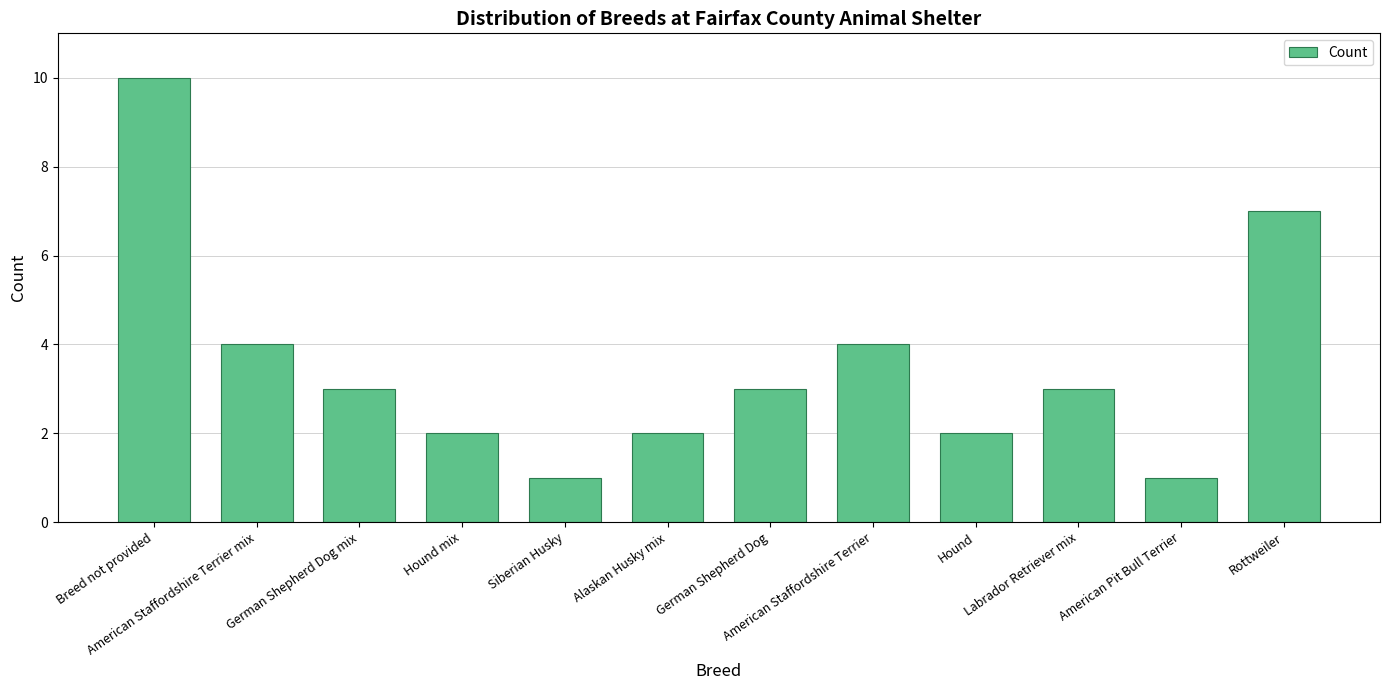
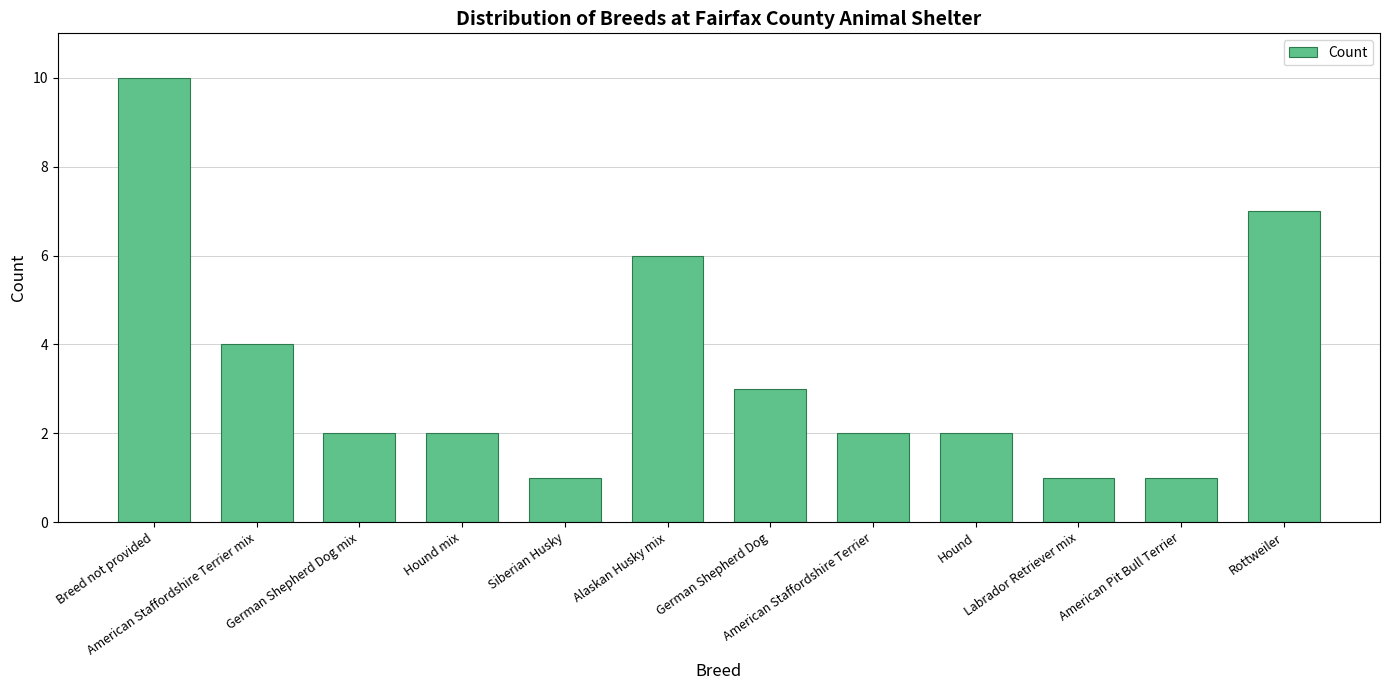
German Shepherd Dog mix: 3 -> 2
Alaskan Husky mix: 2 -> 6
American Staffordshire Terrier: 4 -> 2
Labrador Retriever mix: 3 -> 1
